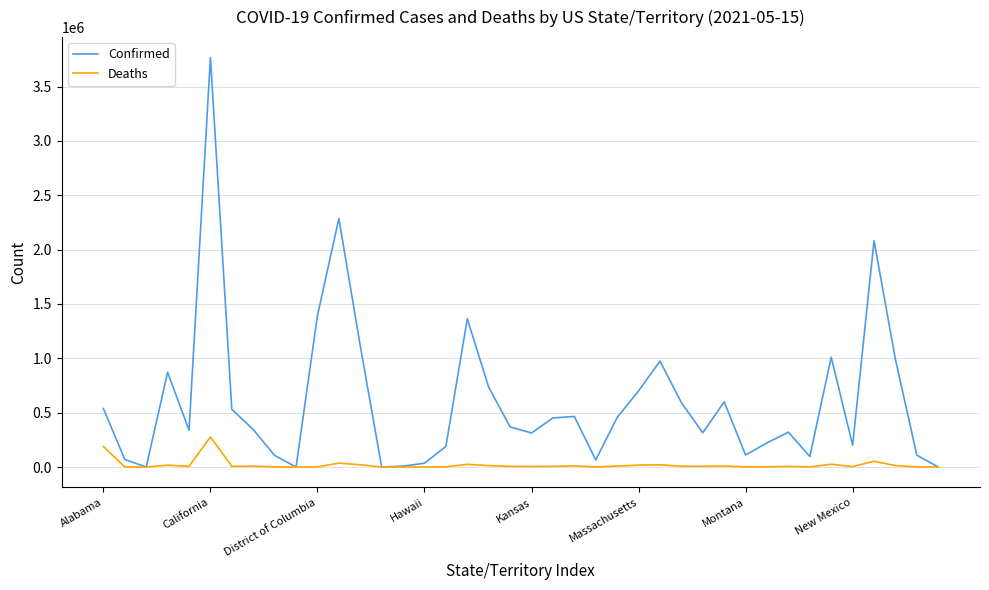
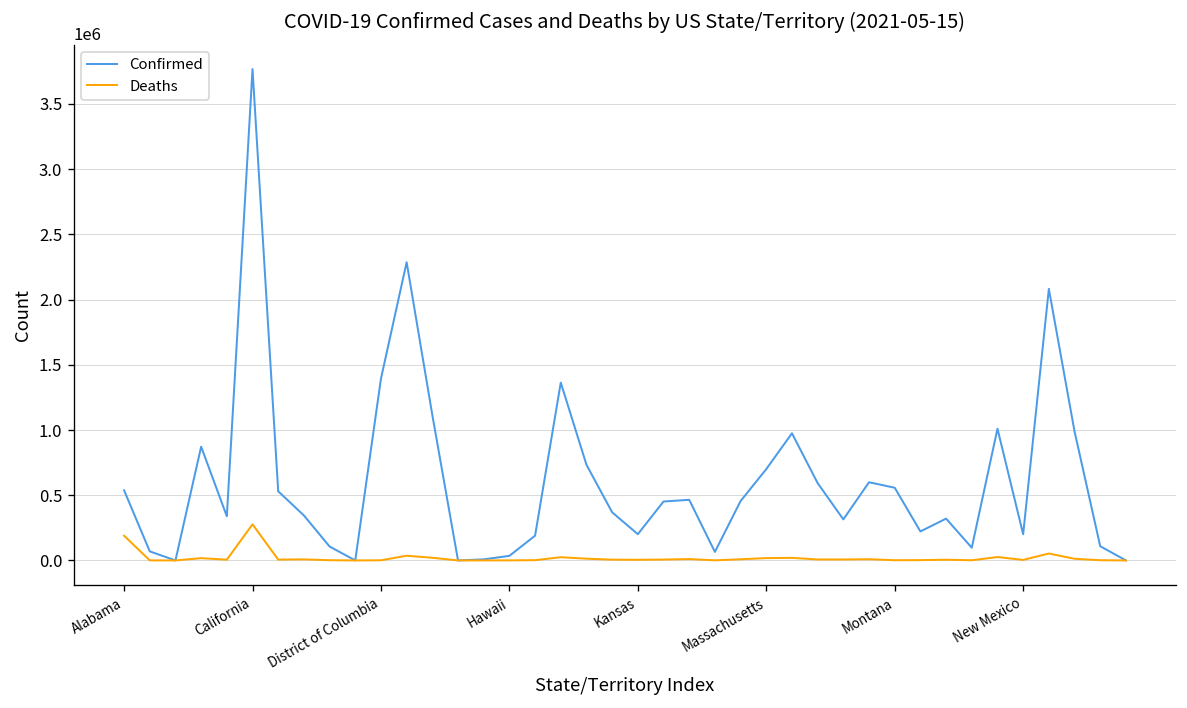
Confirmed, Kansas: 310000 -> 200000
Confirmed, Montana: 110000 -> 560000
